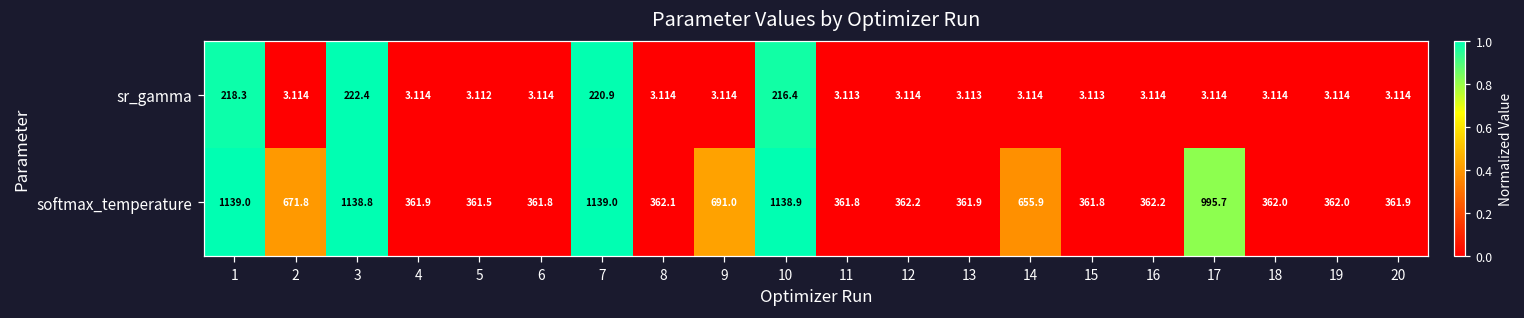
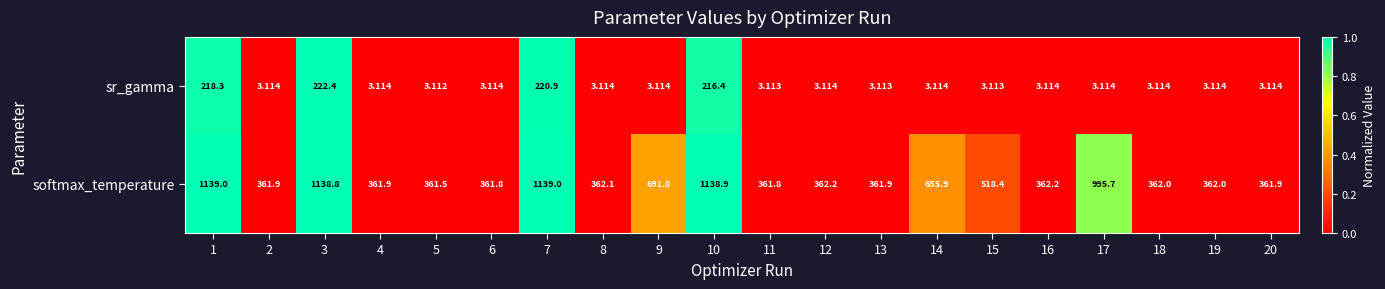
softmax_temperature, 2: 671.8 -> 361.9
softmax_temperature, 15: 361.8 -> 518.4
